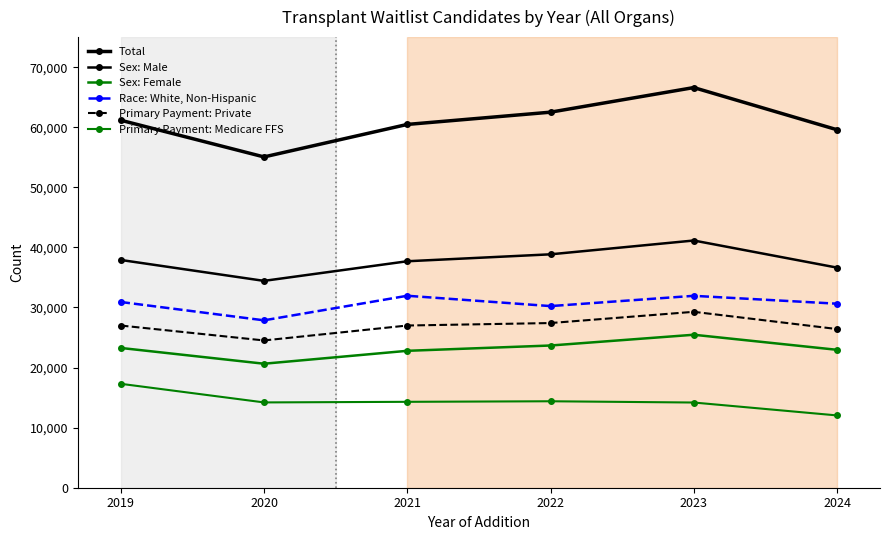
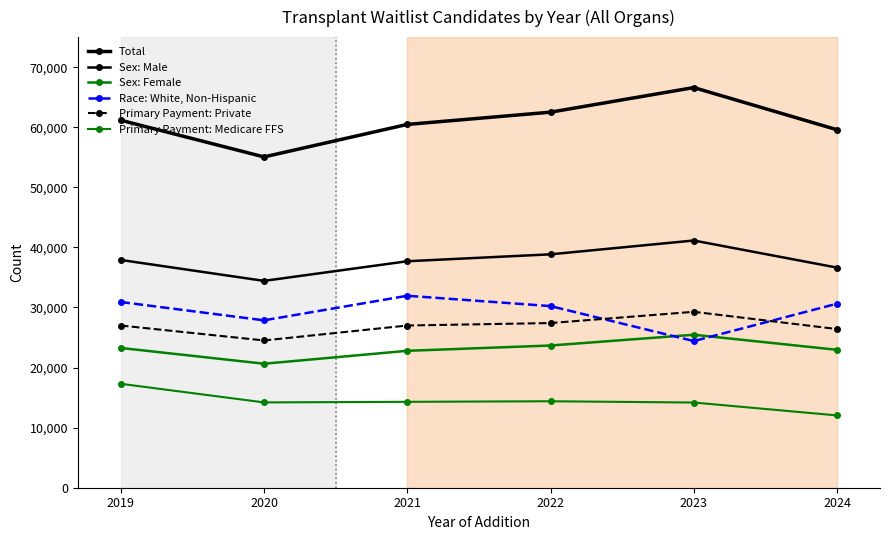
Race: White, Non-Hispanic, 2023: 32,000 -> 24,000
